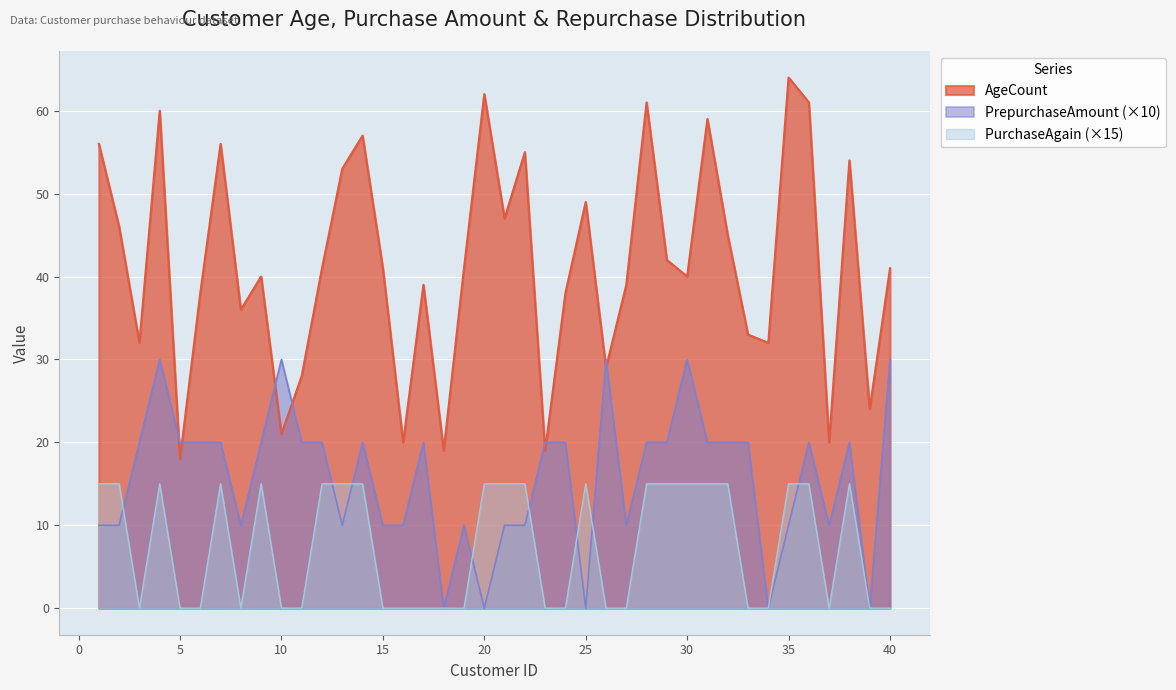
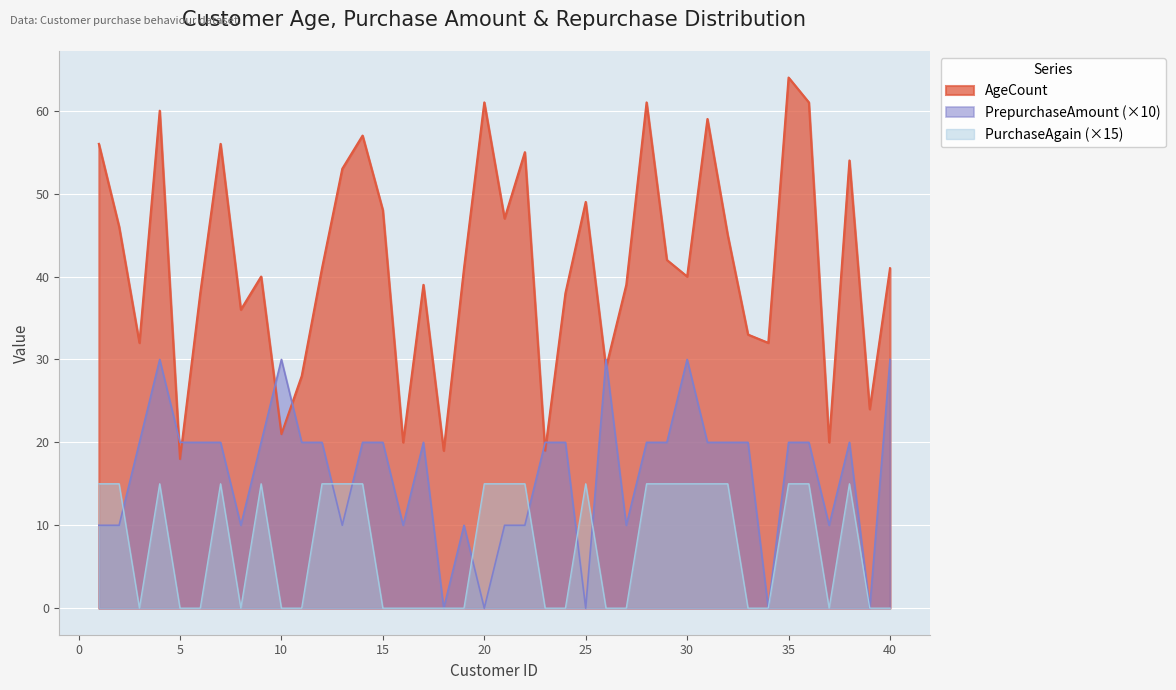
AgeCount, 15: 41 -> 48
PrepurchaseAmount (×10), 15: 10 -> 20
AgeCount, 20: 62 -> 61
PrepurchaseAmount (×10), 35: 10 -> 20
